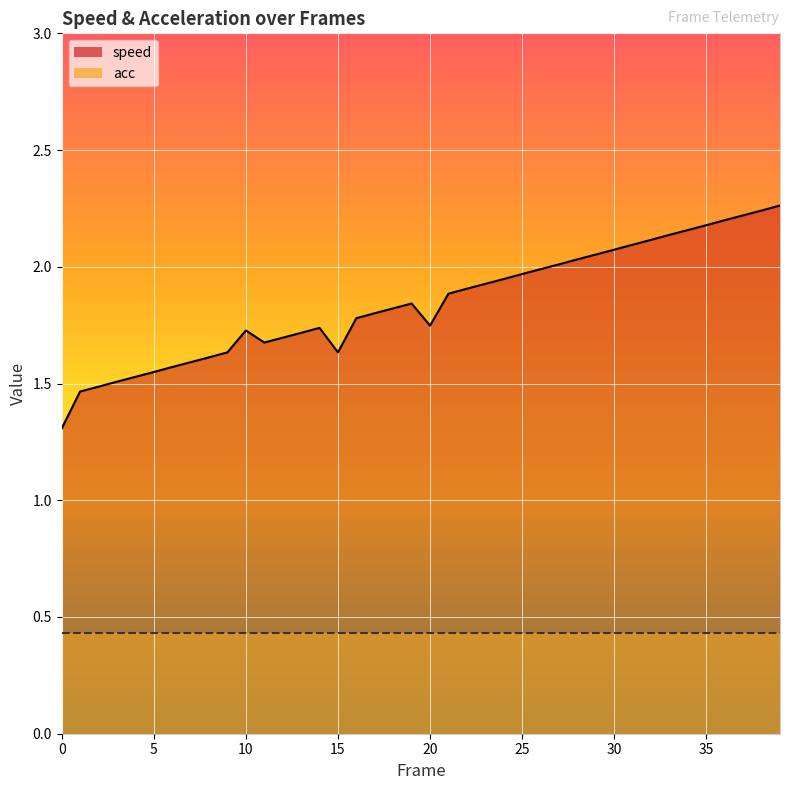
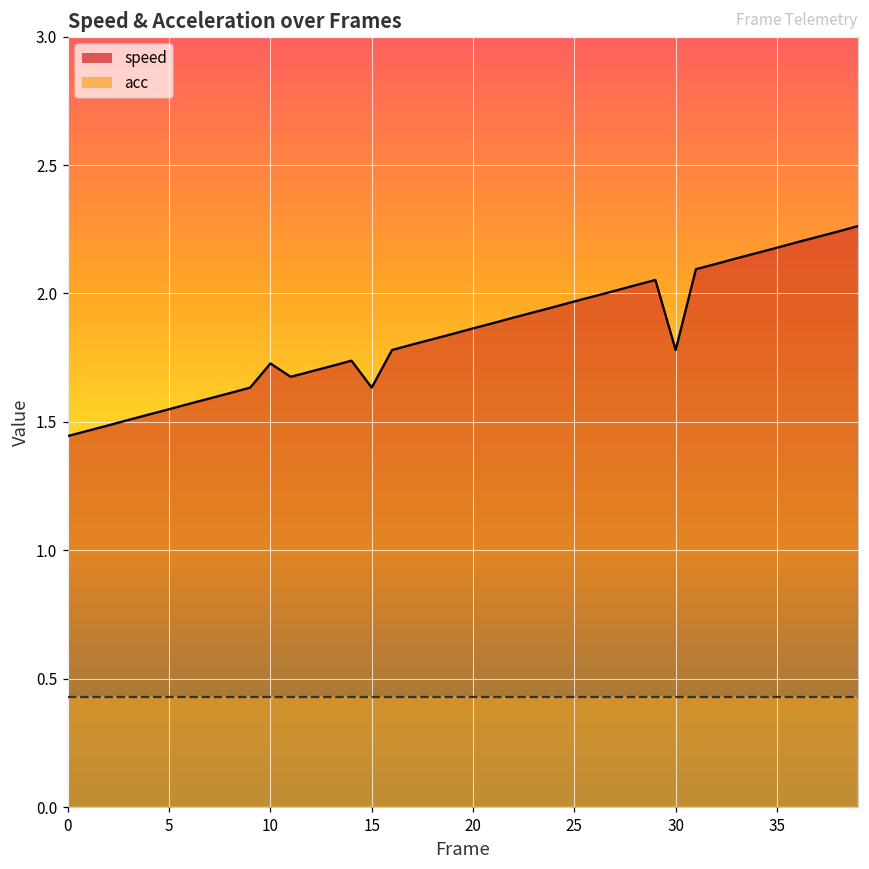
speed, 0: 1.31 -> 1.45
speed, 20: 1.75 -> 1.86
speed, 30: 2.07 -> 1.78
